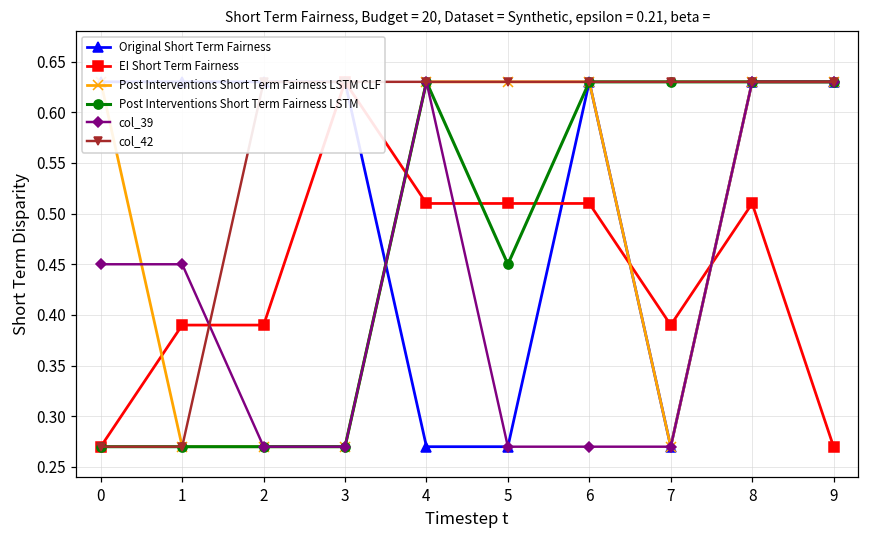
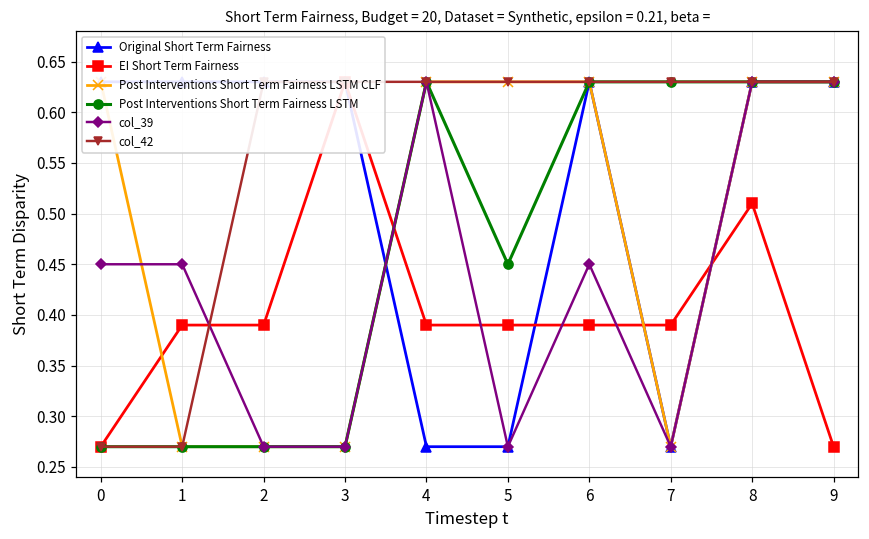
EI Short Term Fairness, 4: 0.51 -> 0.39
EI Short Term Fairness, 5: 0.51 -> 0.39
EI Short Term Fairness, 6: 0.51 -> 0.39
col_39, 6: 0.27 -> 0.45
